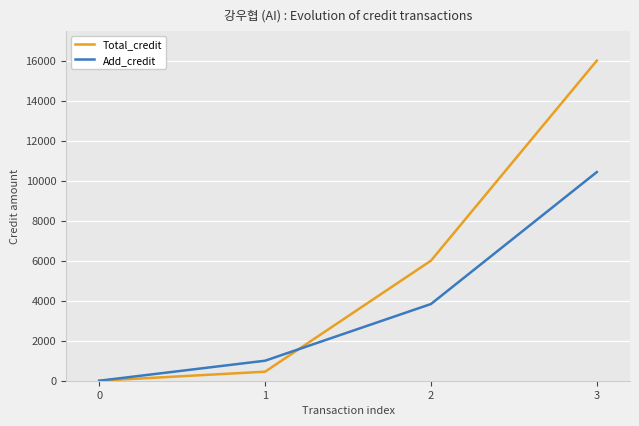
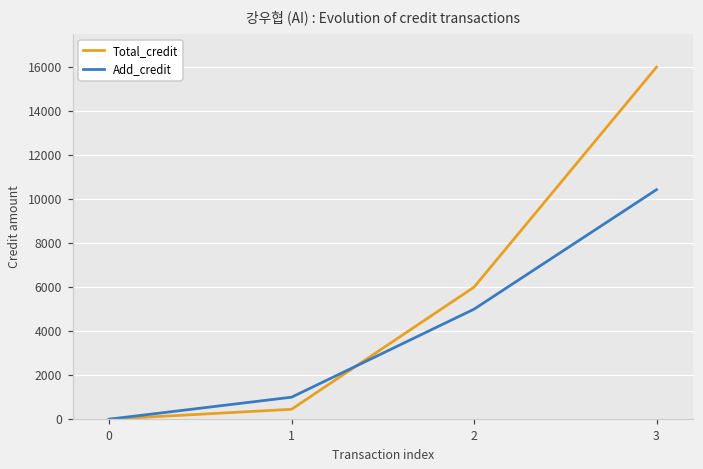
Add_credit, 2: 3800 -> 5000
